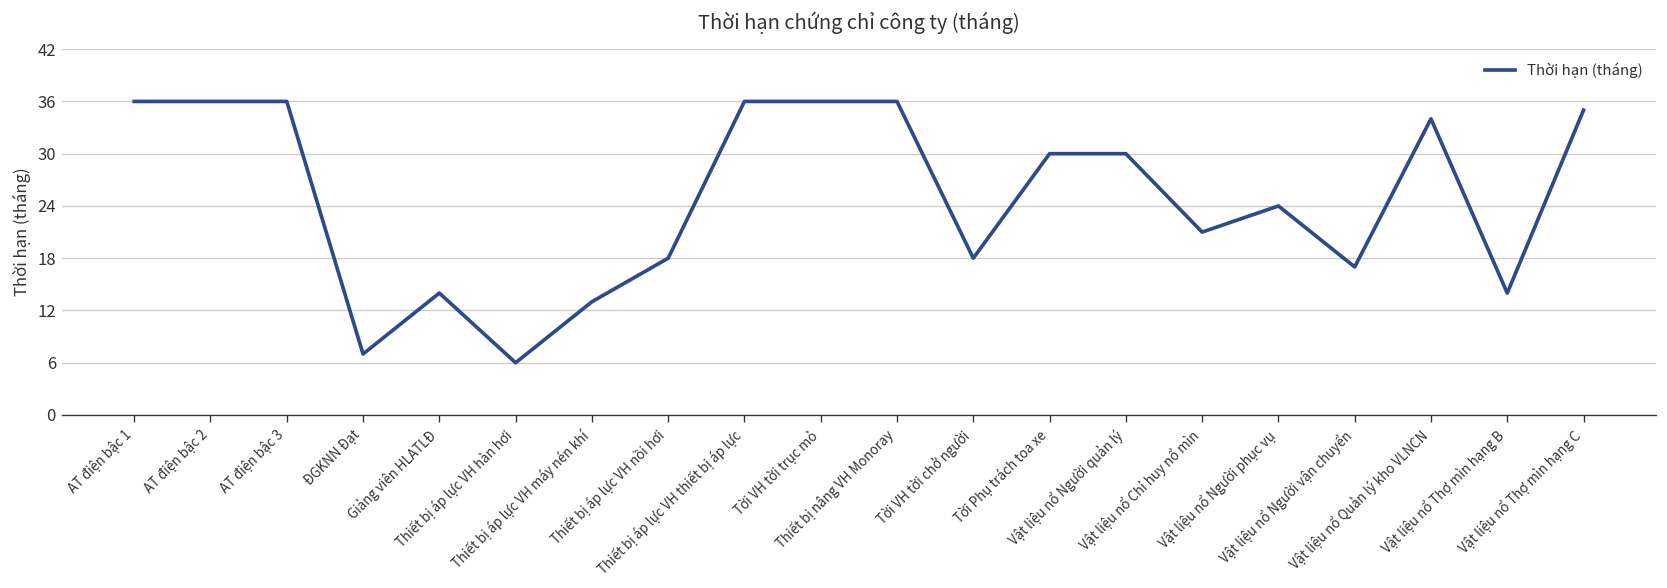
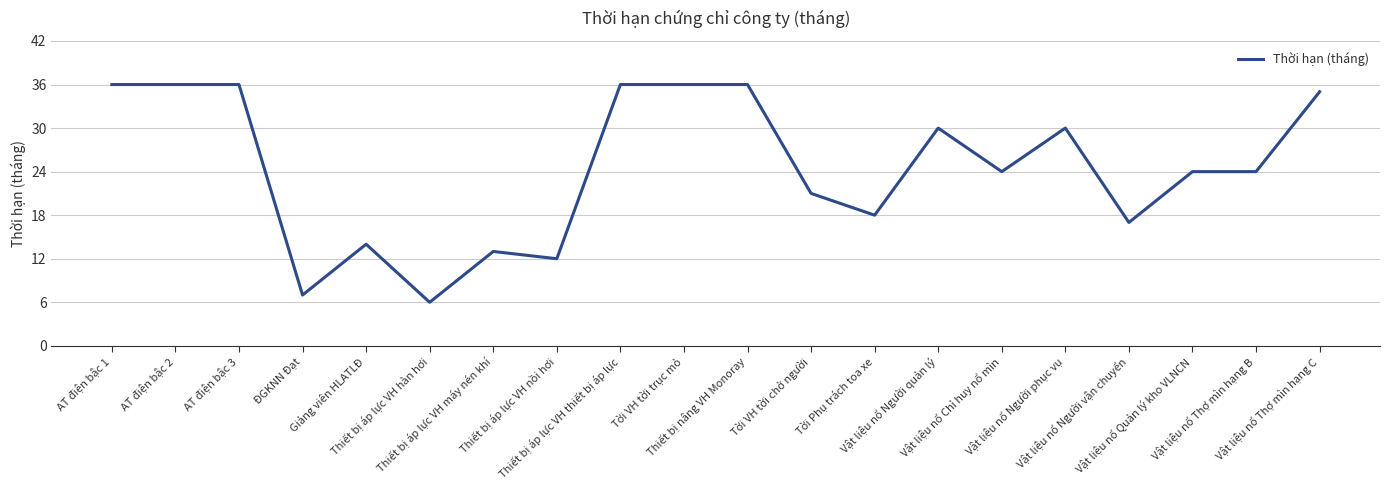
Thiết bị áp lực VH nồi hơi: 18 -> 12
Tời VH tời chở người: 18 -> 21
Tời Phụ trách toa xe: 30 -> 18
Vật liệu nổ Chỉ huy nổ mìn: 21 -> 24
Vật liệu nổ Người phục vụ: 24 -> 30
Vật liệu nổ Quản lý kho VLNCN: 34 -> 24
Vật liệu nổ Thợ mìn hạng B: 14 -> 24
